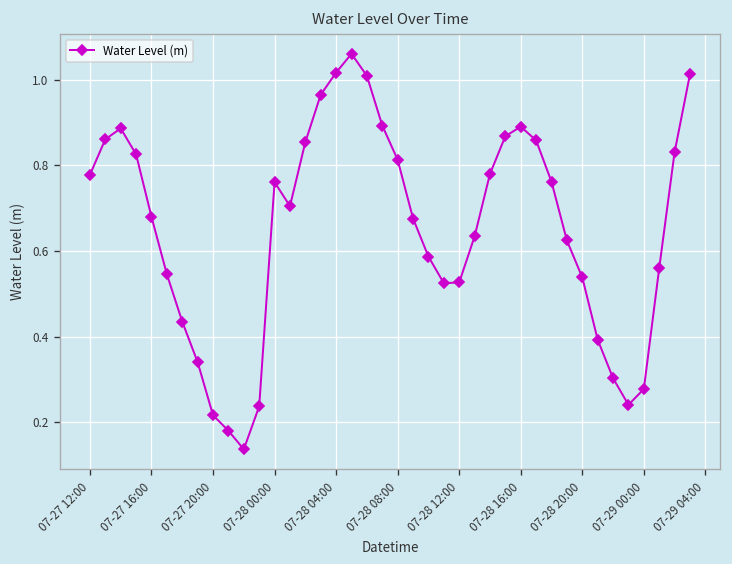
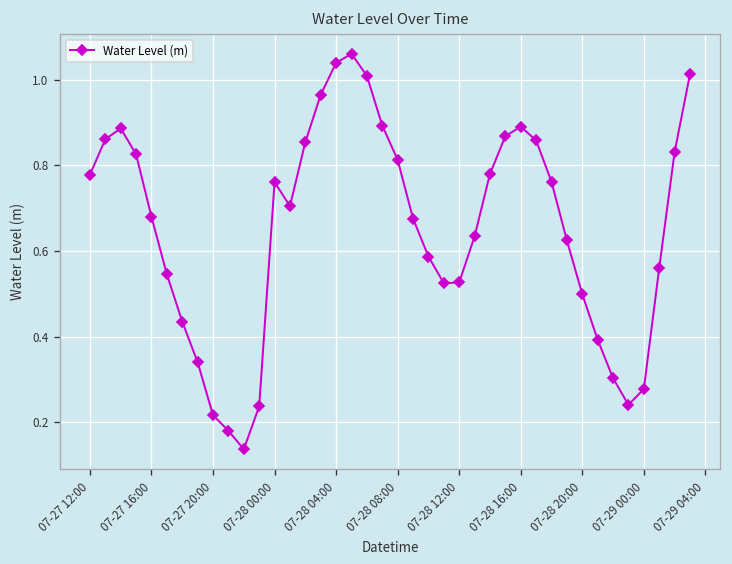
07-28 04:00: 1.02 -> 1.04
07-28 20:00: 0.54 -> 0.50
